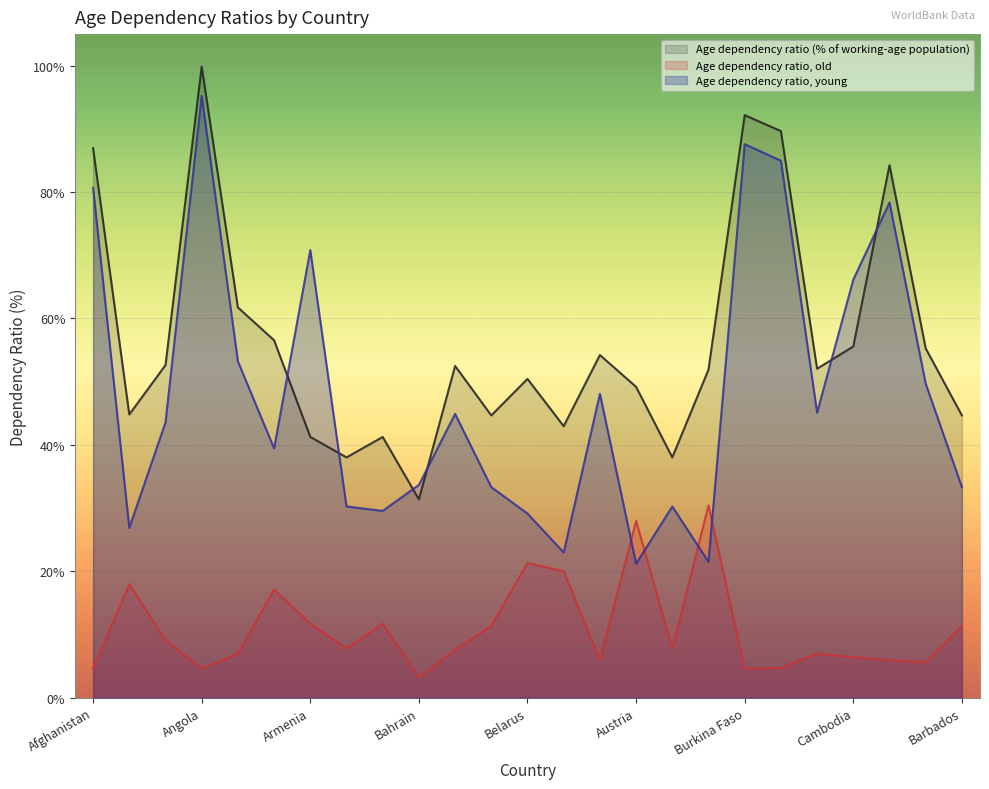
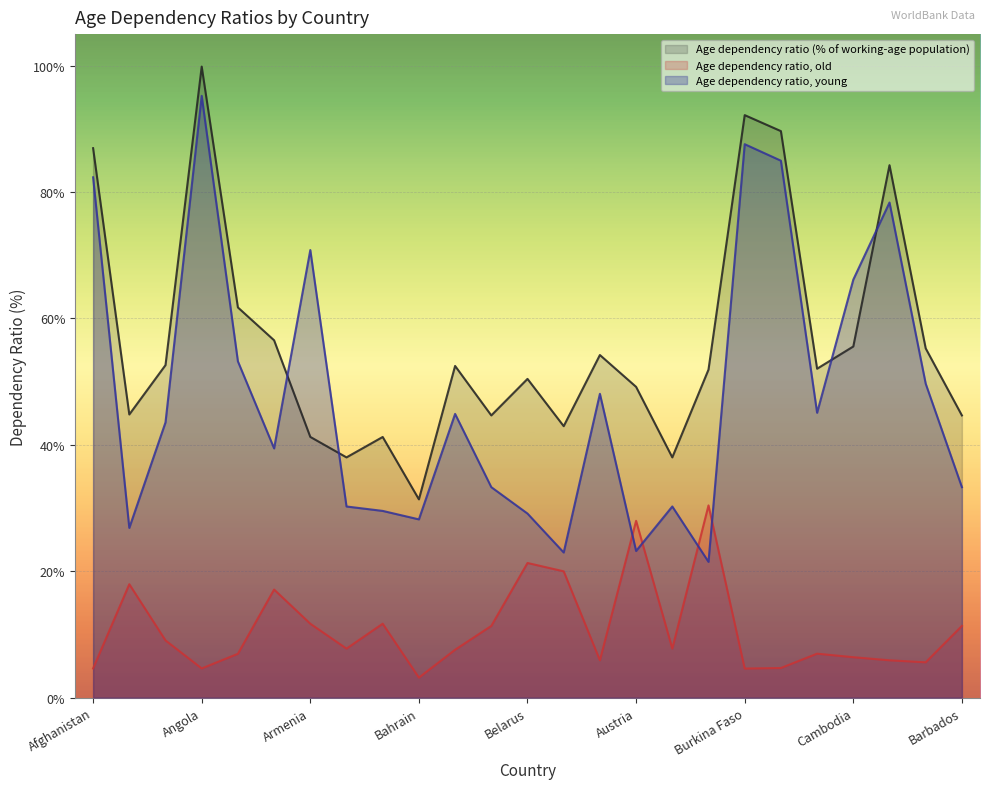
Age dependency ratio, young, Afghanistan: 81% -> 82%
Age dependency ratio, young, Bahrain: 34% -> 28%
Age dependency ratio, young, Austria: 21% -> 23%
